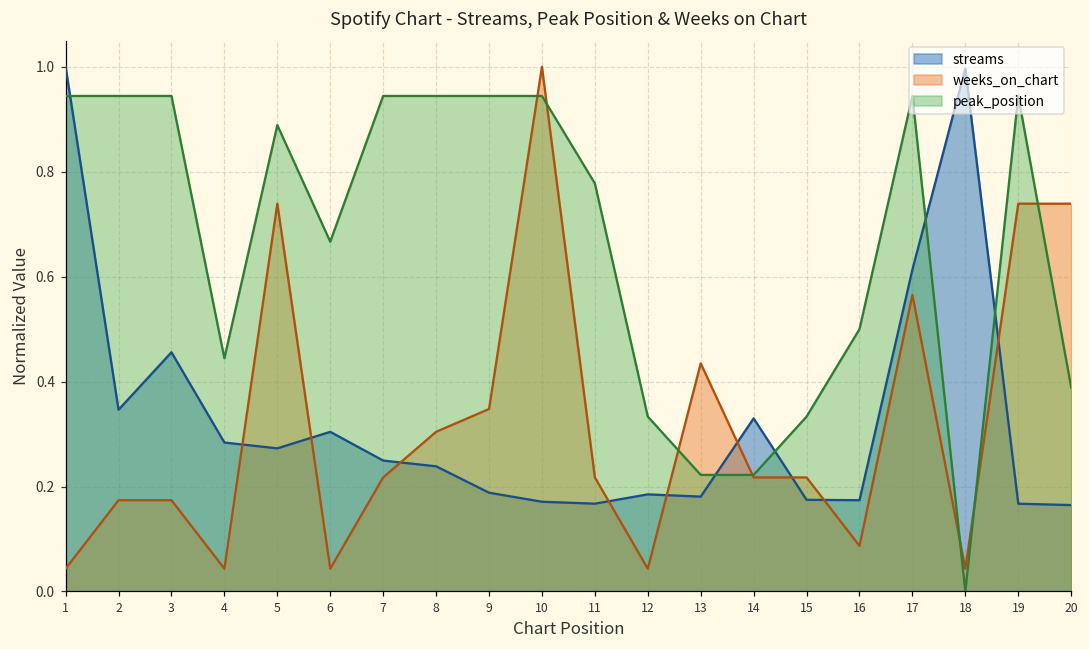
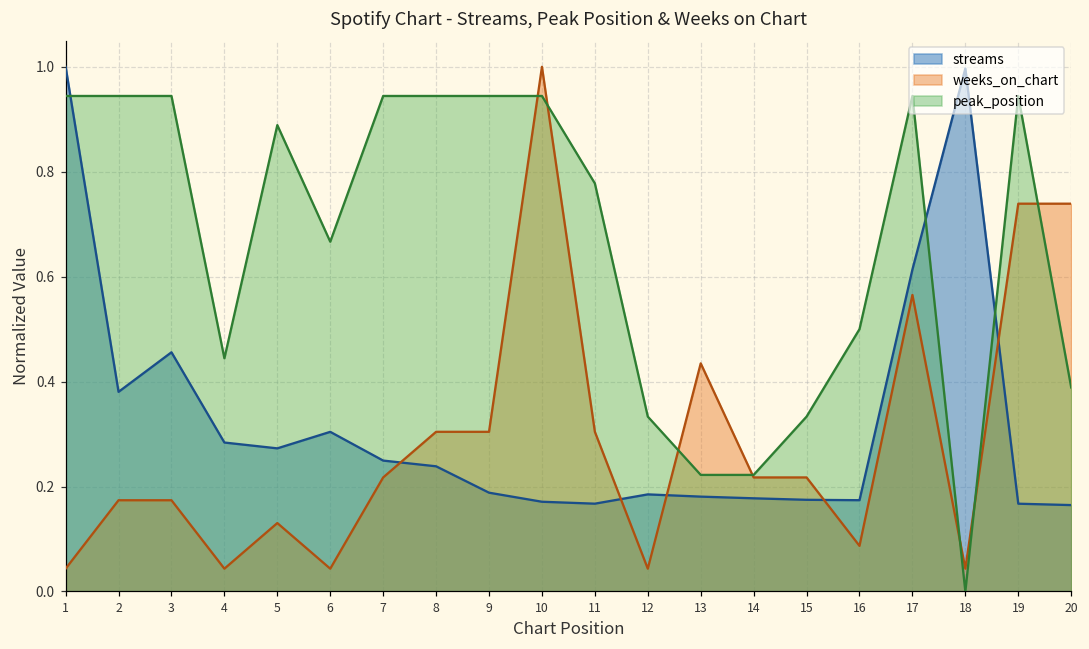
streams, 2: 0.35 -> 0.38
weeks_on_chart, 5: 0.74 -> 0.13
weeks_on_chart, 9: 0.35 -> 0.30
weeks_on_chart, 11: 0.22 -> 0.30
streams, 14: 0.33 -> 0.18
